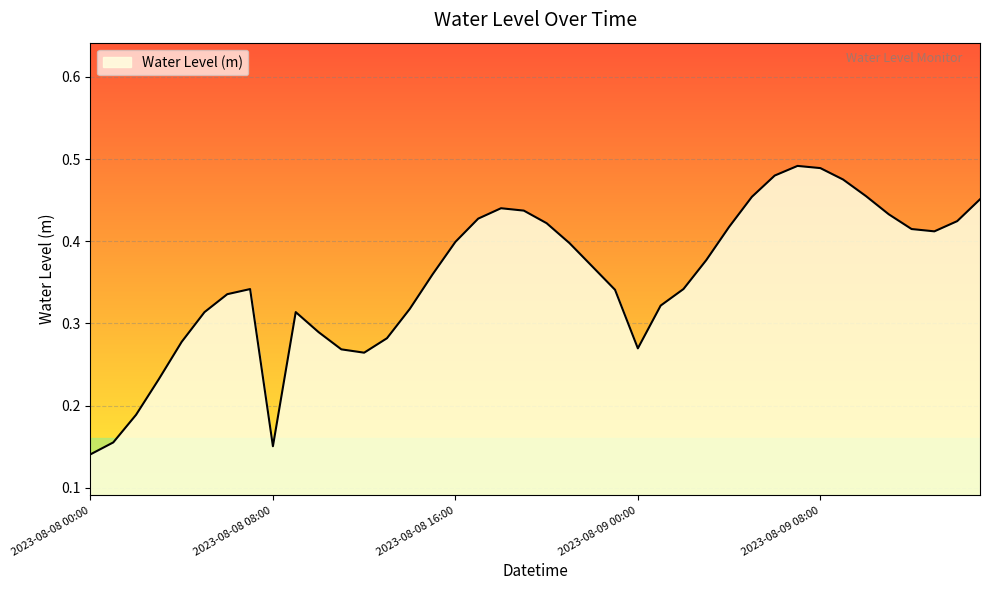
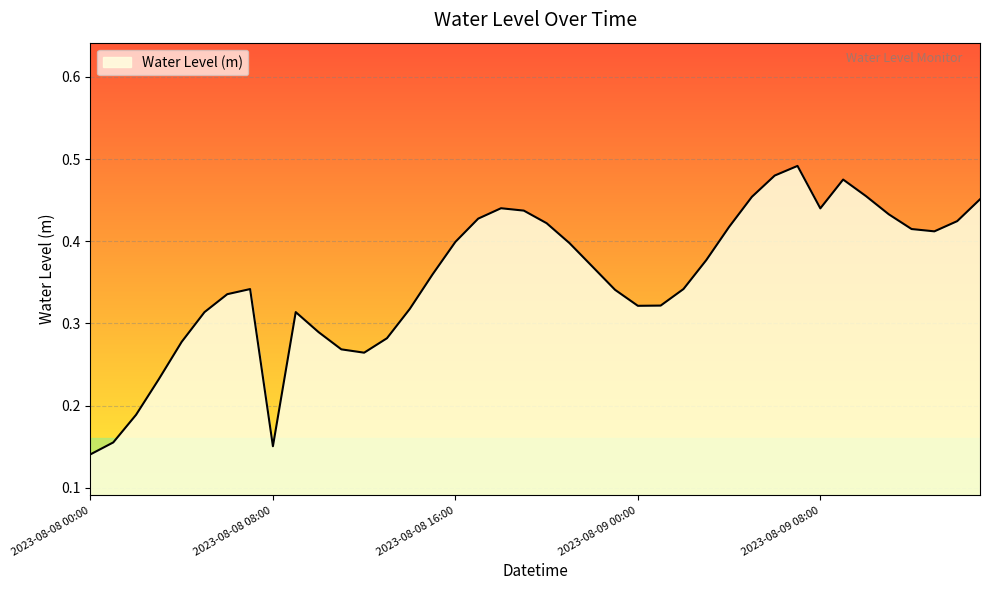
2023-08-09 00:00: 0.27 -> 0.32
2023-08-09 08:00: 0.49 -> 0.44
